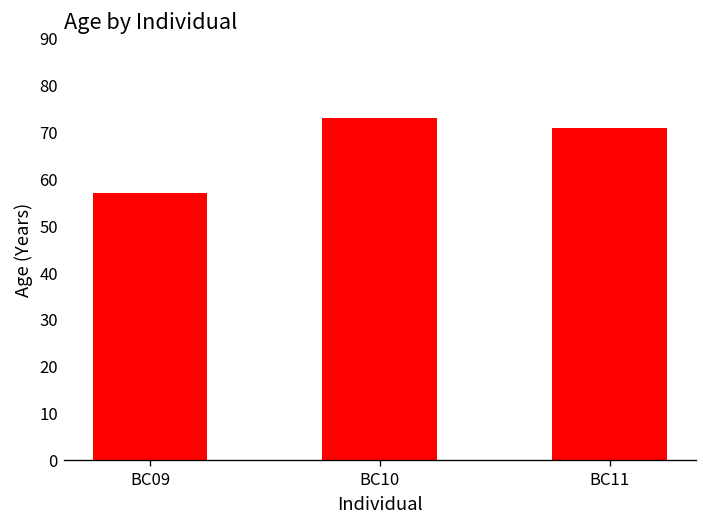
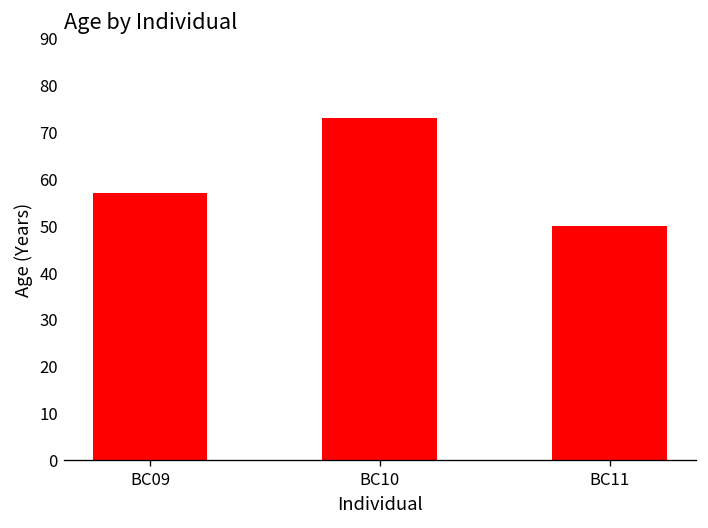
BC11: 71 -> 50
